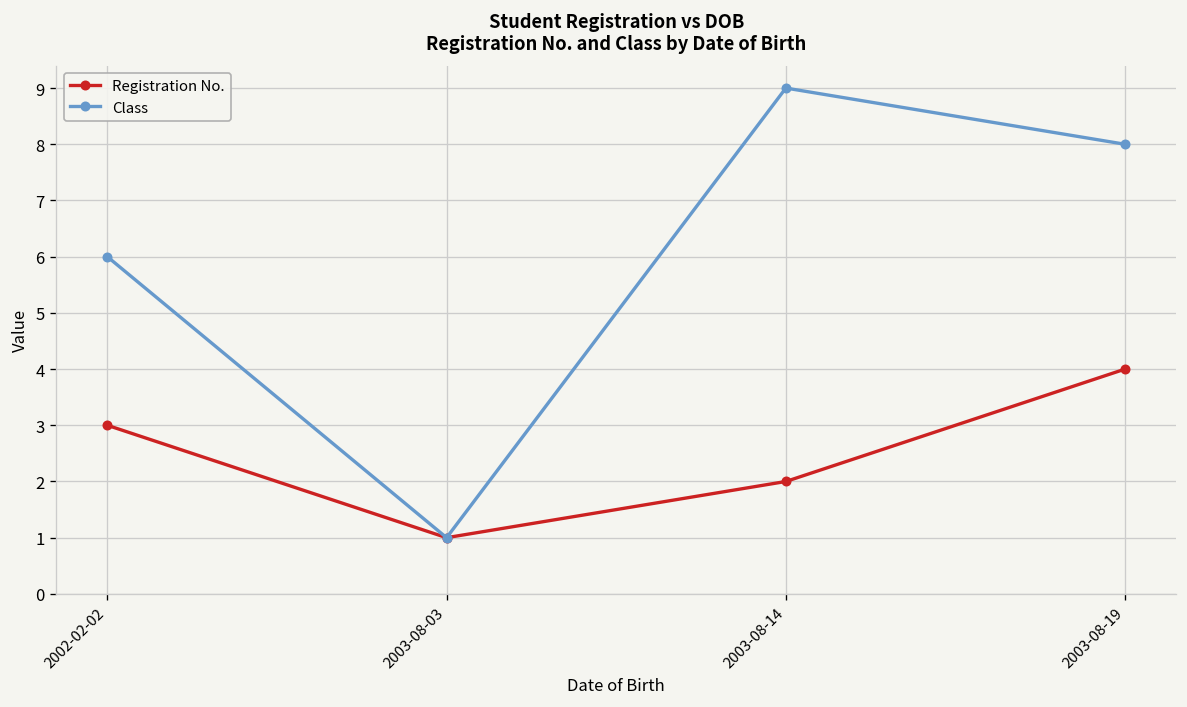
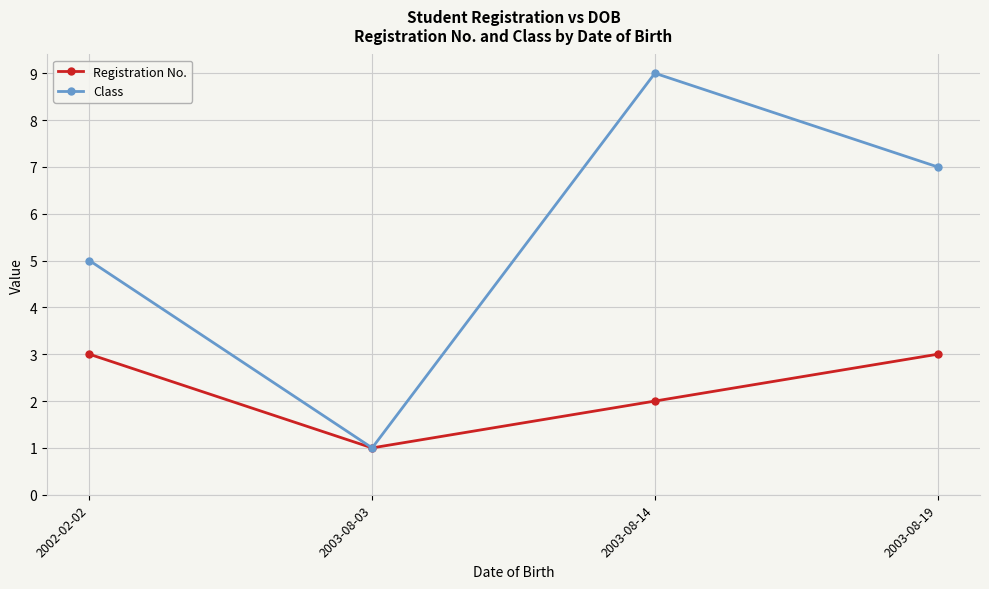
Class, 2002-02-02: 6 -> 5
Registration No., 2003-08-19: 4 -> 3
Class, 2003-08-19: 8 -> 7
